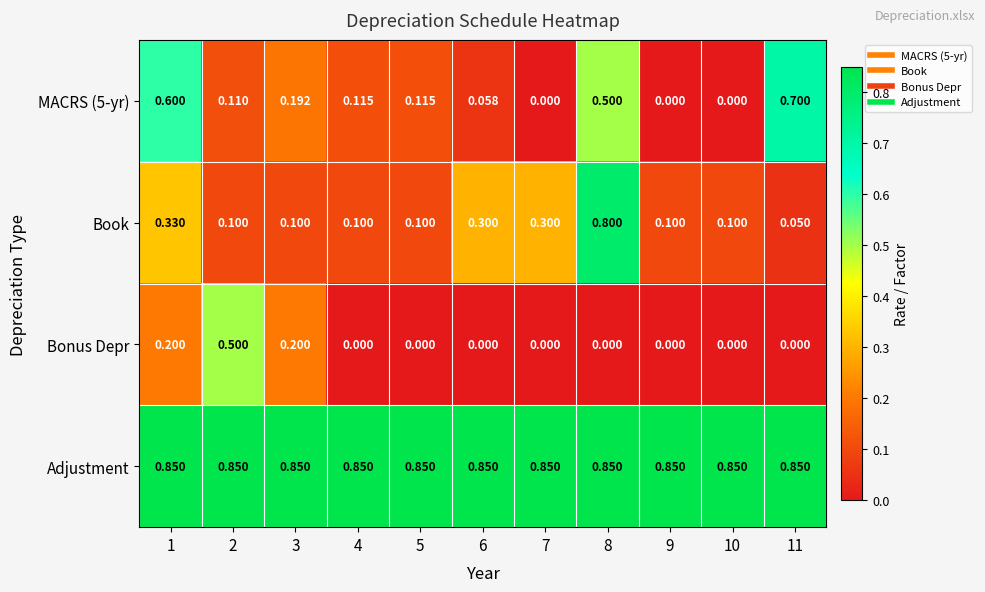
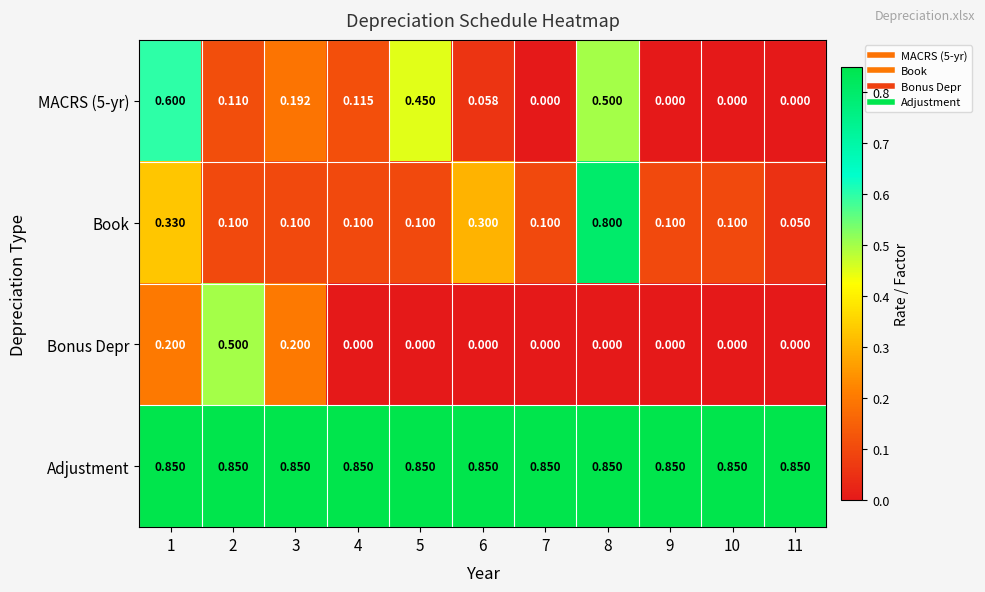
MACRS (5-yr), 5: 0.115 -> 0.450
MACRS (5-yr), 11: 0.700 -> 0.000
Book, 7: 0.300 -> 0.100
